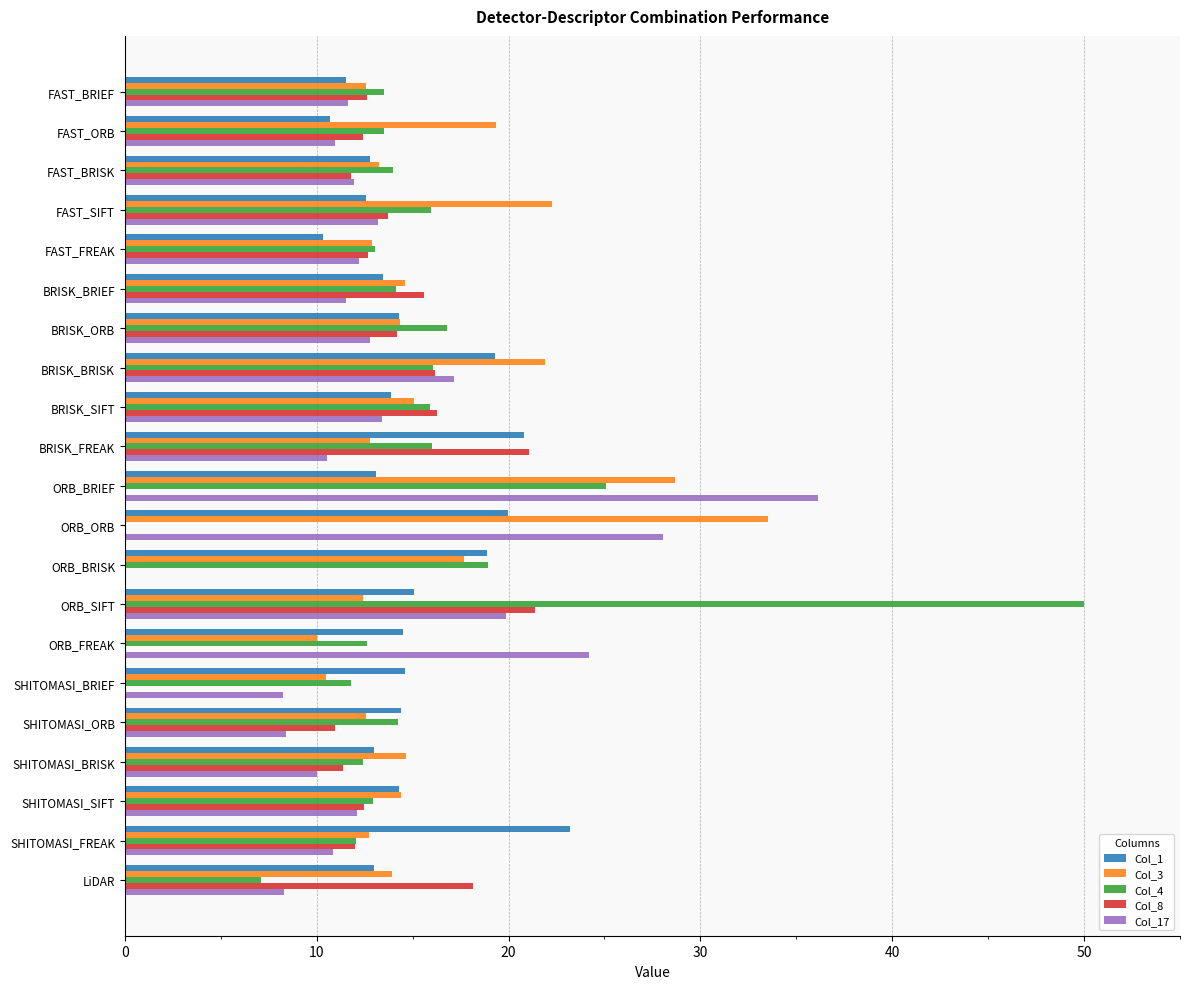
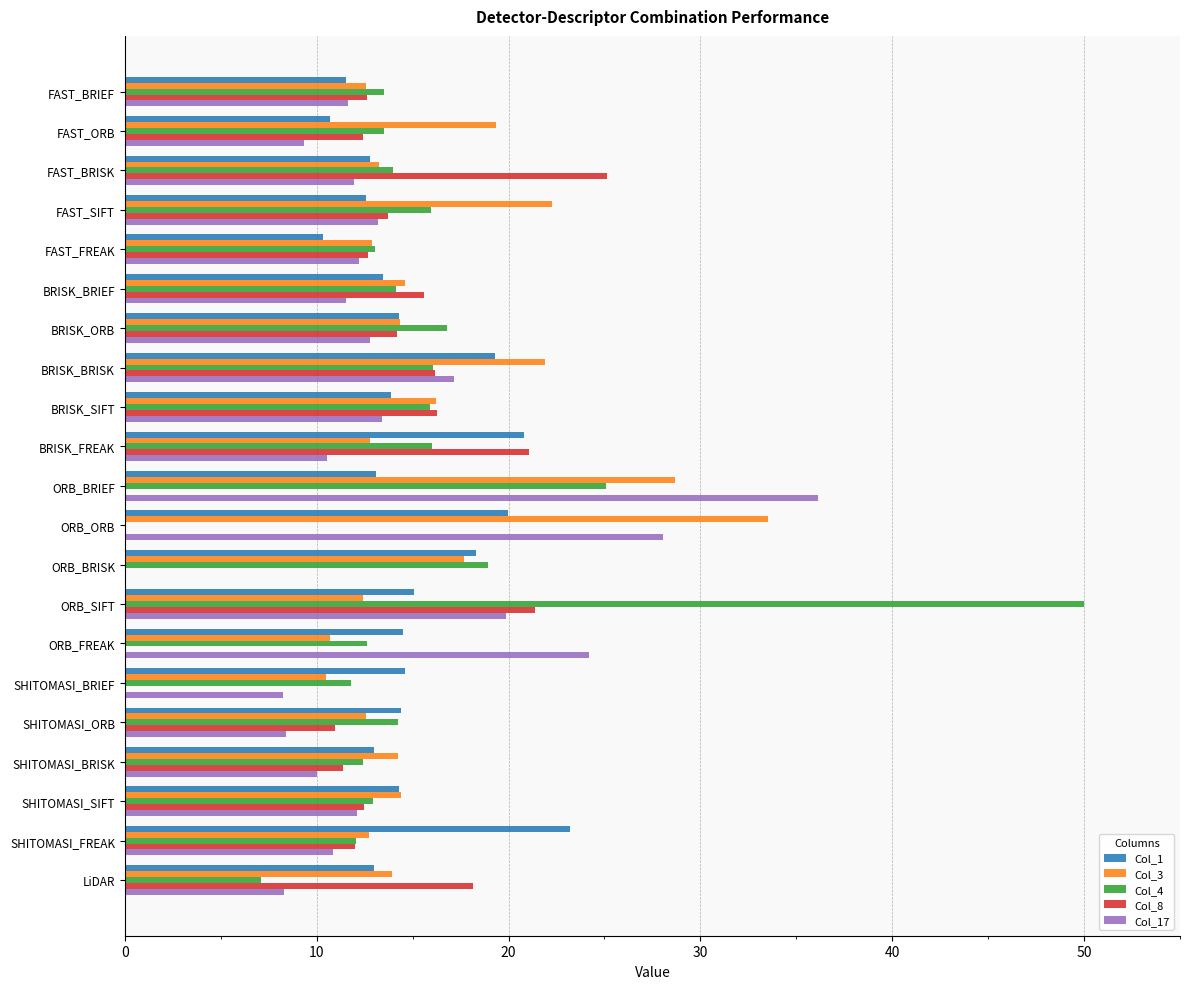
Col_17, FAST_ORB: 10.9 -> 9.3
Col_8, FAST_BRISK: 11.8 -> 25.2
Col_3, BRISK_SIFT: 15.1 -> 16.2
Col_1, ORB_BRISK: 18.9 -> 18.3
Col_3, ORB_FREAK: 10.0 -> 10.7
Col_3, SHITOMASI_BRISK: 14.7 -> 14.2
